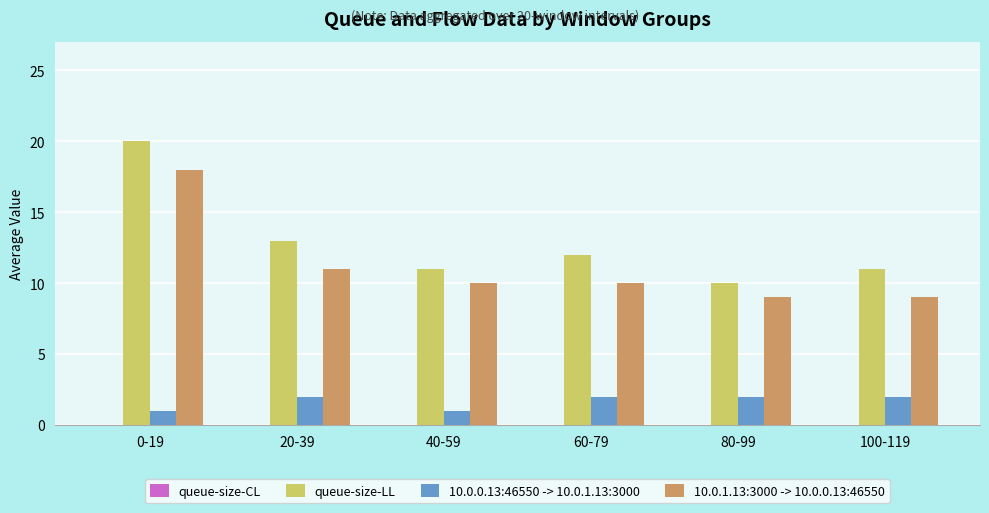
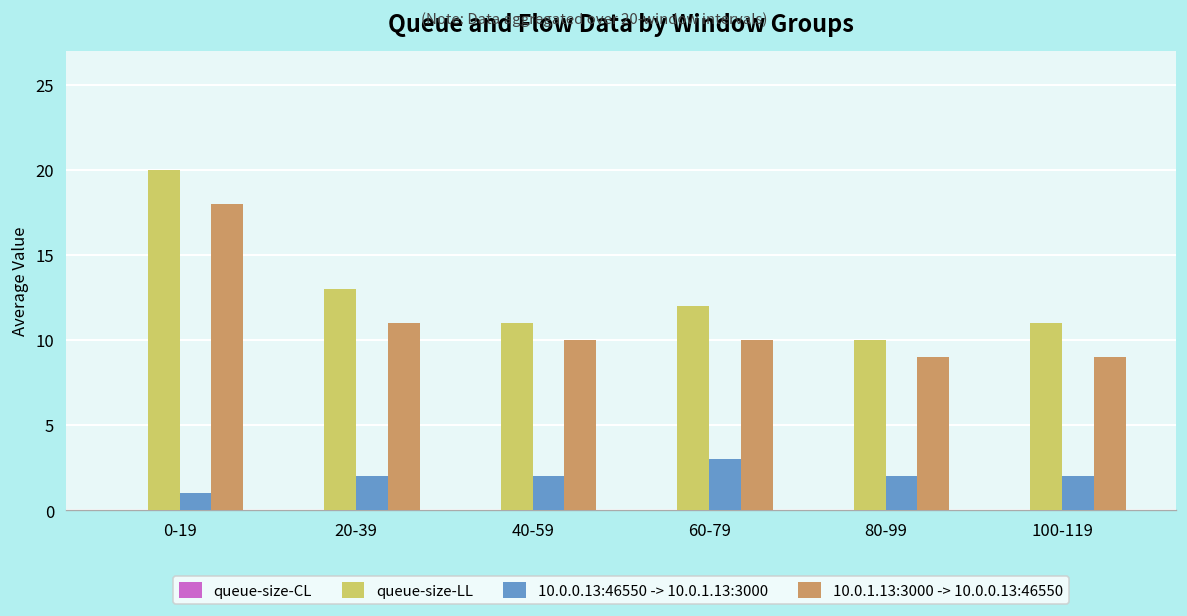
10.0.0.13:46550 -> 10.0.1.13:3000, 40-59: 1 -> 2
10.0.0.13:46550 -> 10.0.1.13:3000, 60-79: 2 -> 3
